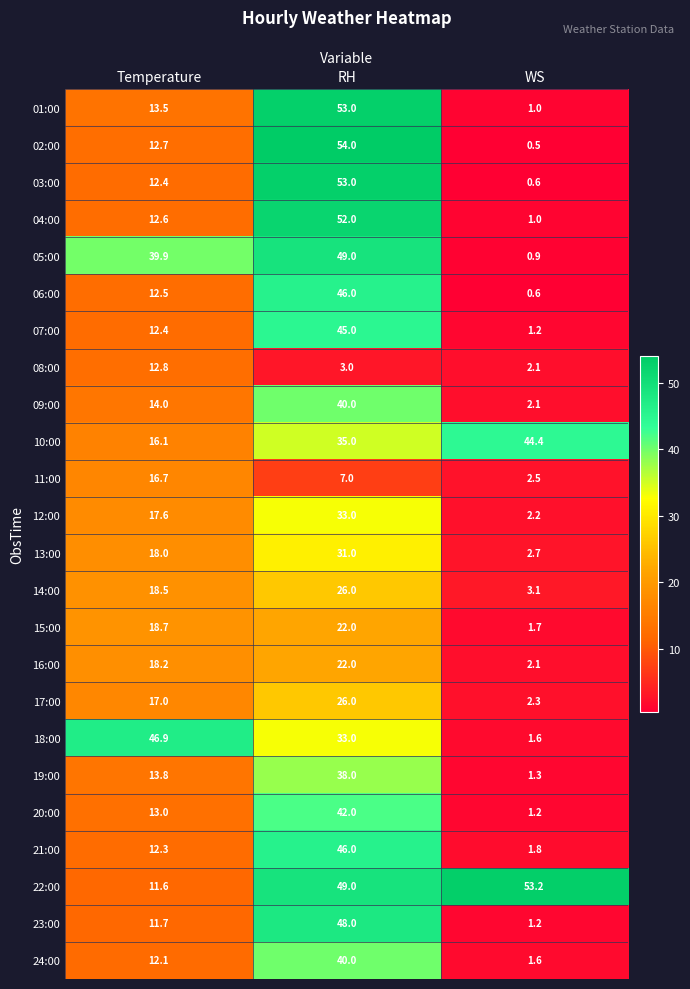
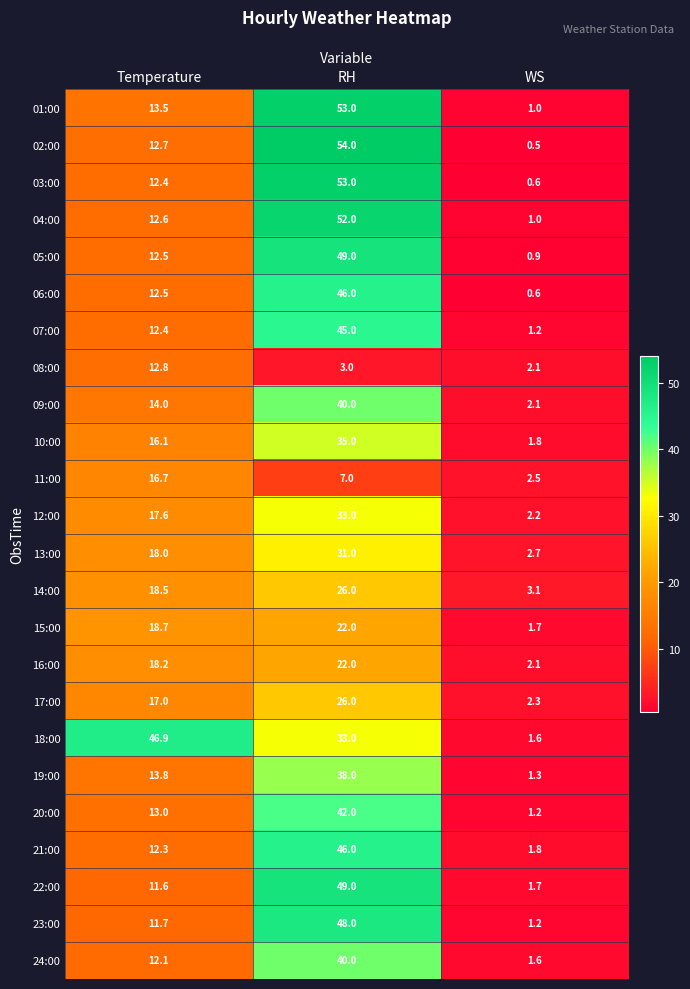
05:00, Temperature: 39.9 -> 12.5
10:00, WS: 44.4 -> 1.8
22:00, WS: 53.2 -> 1.7
